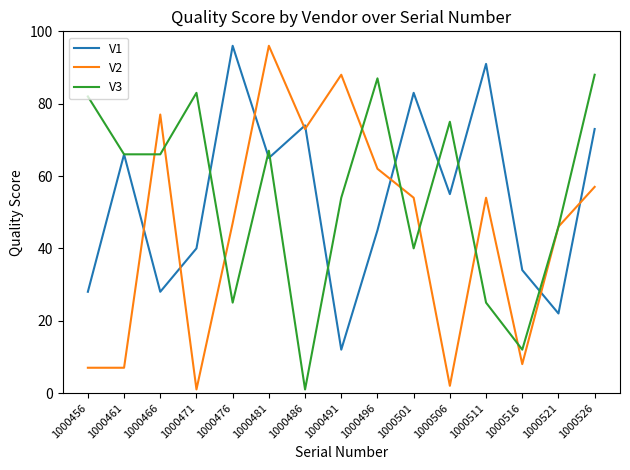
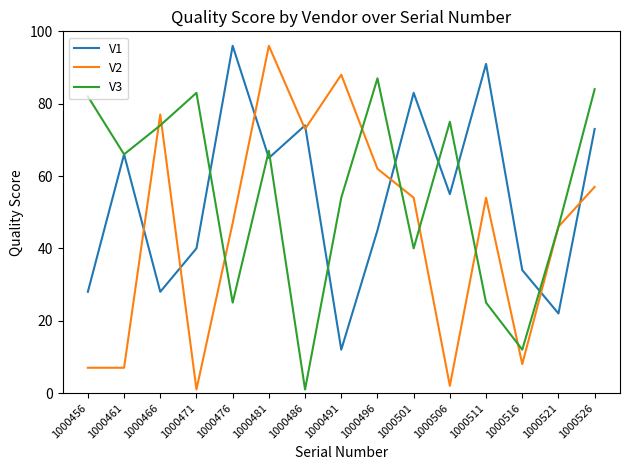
V3, 1000466: 66 -> 74
V3, 1000526: 88 -> 84
